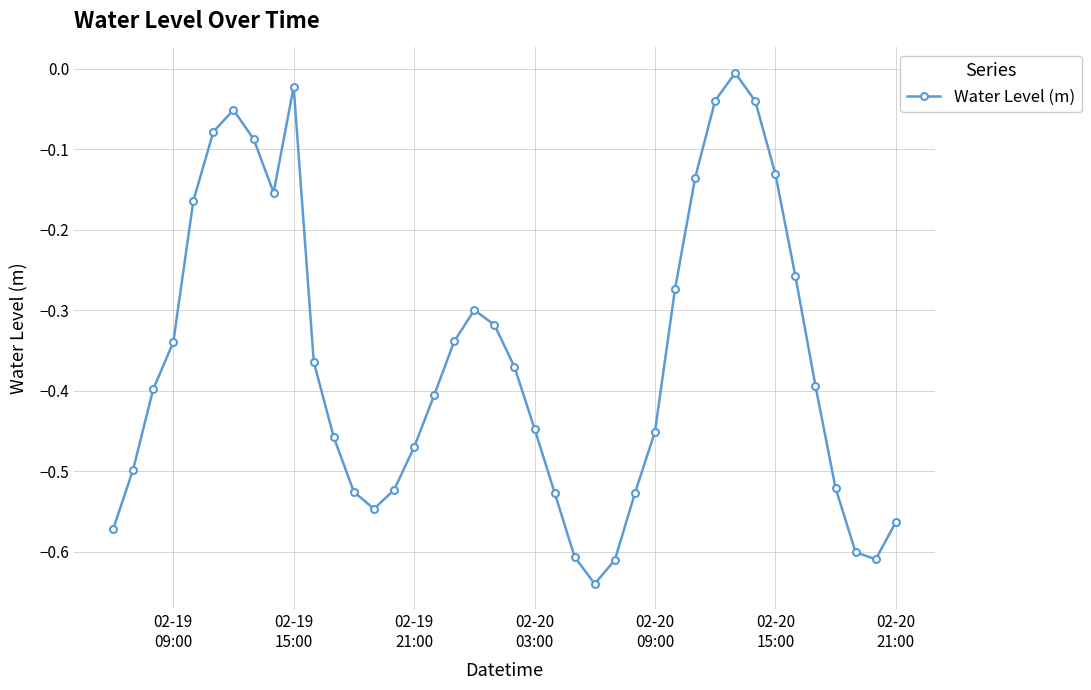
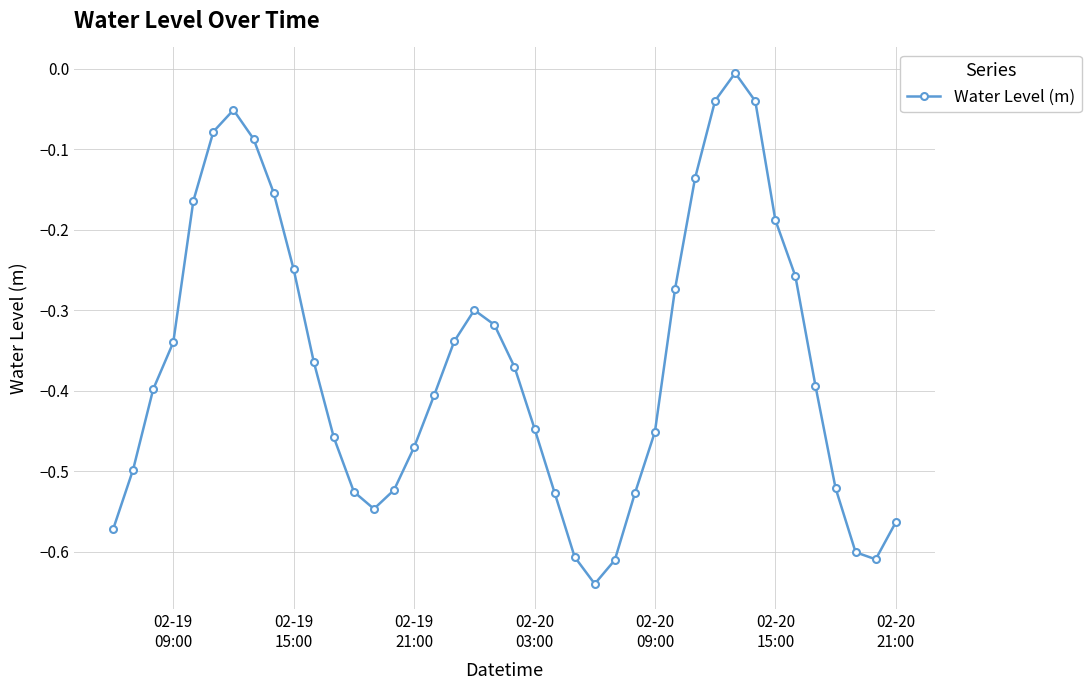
02-19 15:00: -0.02 -> -0.25
02-20 15:00: -0.13 -> -0.19
